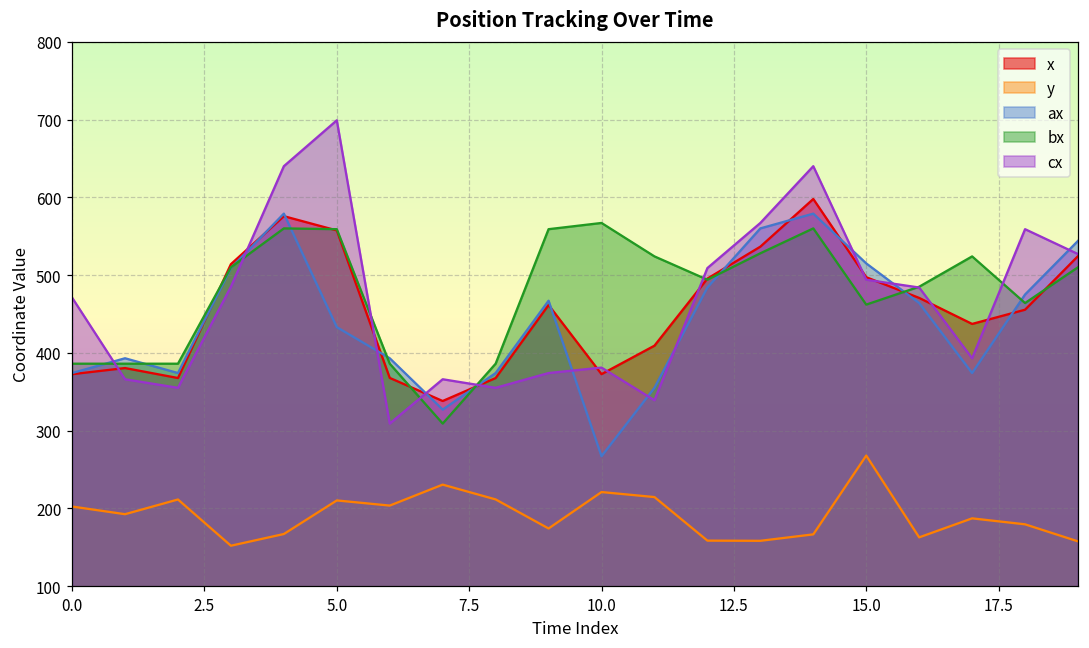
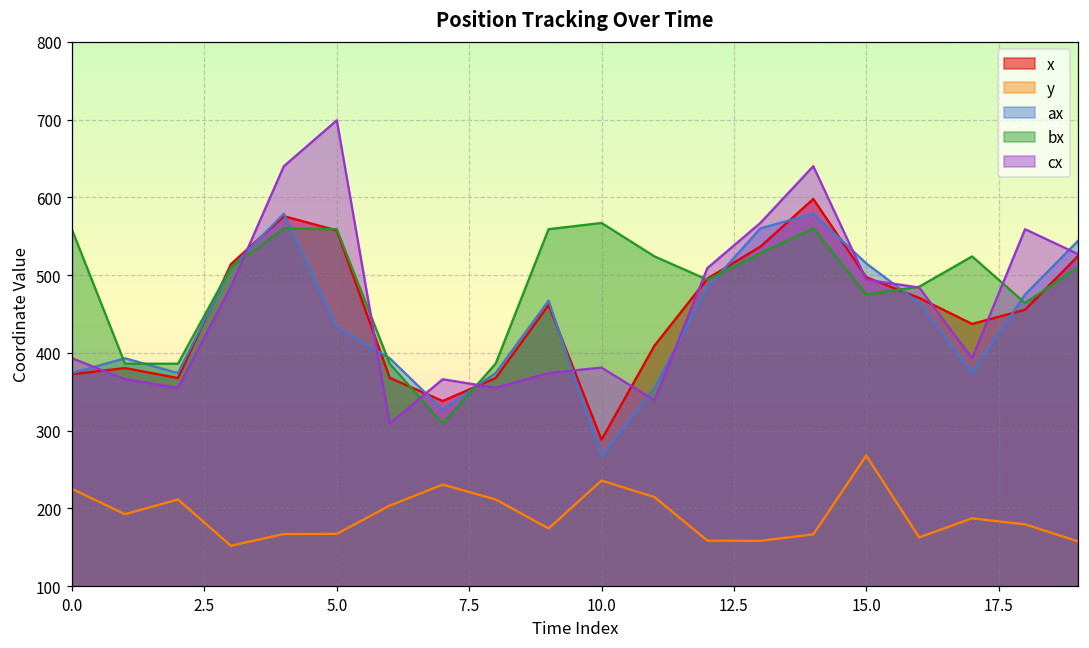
y, 0.0: 200 -> 220
bx, 0.0: 390 -> 560
cx, 0.0: 470 -> 390
y, 5.0: 210 -> 170
x, 10.0: 370 -> 290
y, 10.0: 220 -> 240
bx, 15.0: 460 -> 480
